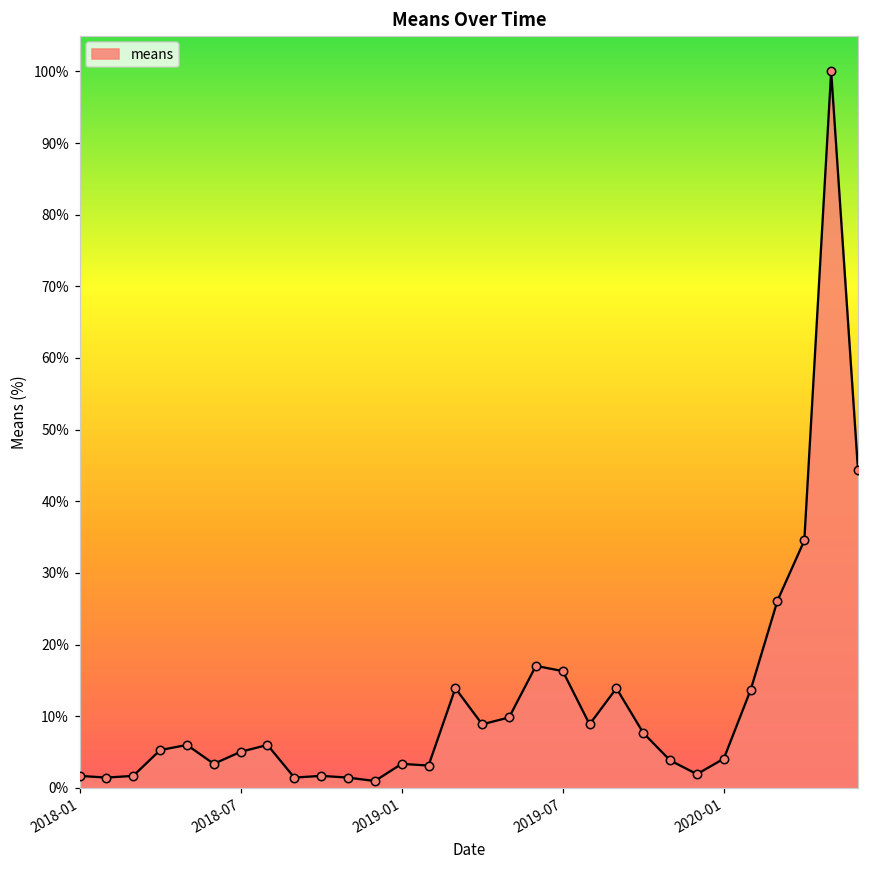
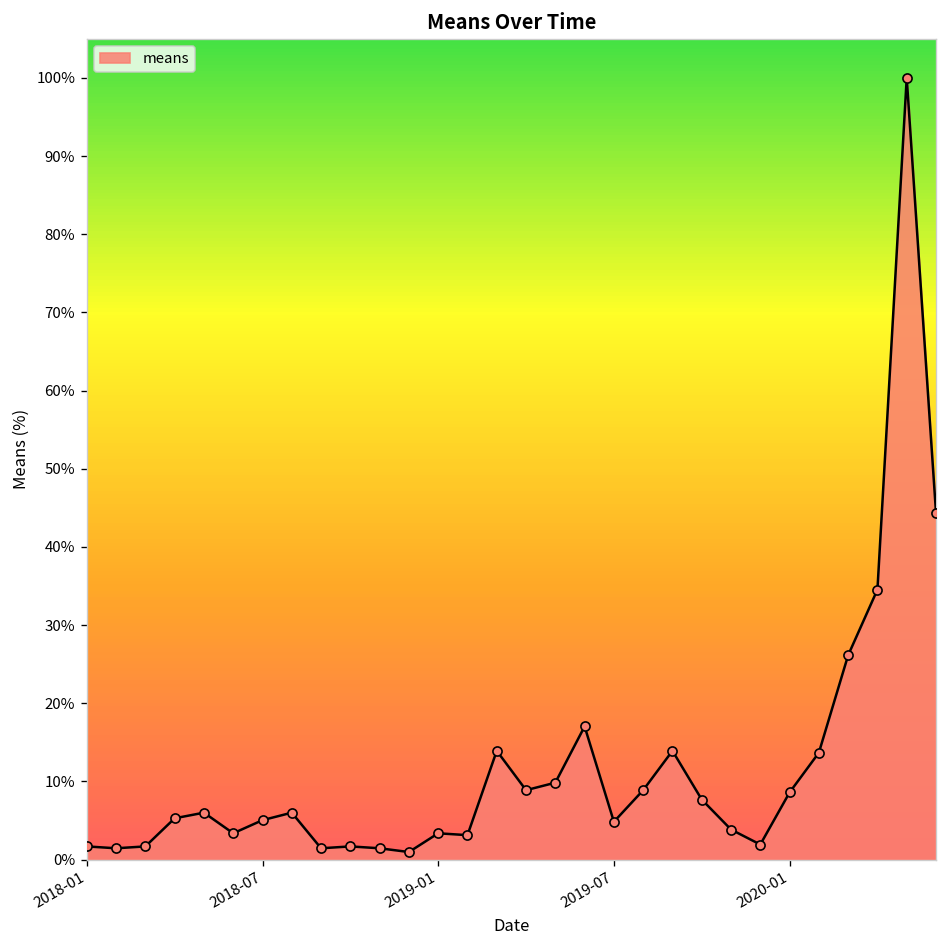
2019-07: 16% -> 5%
2020-01: 4% -> 9%
